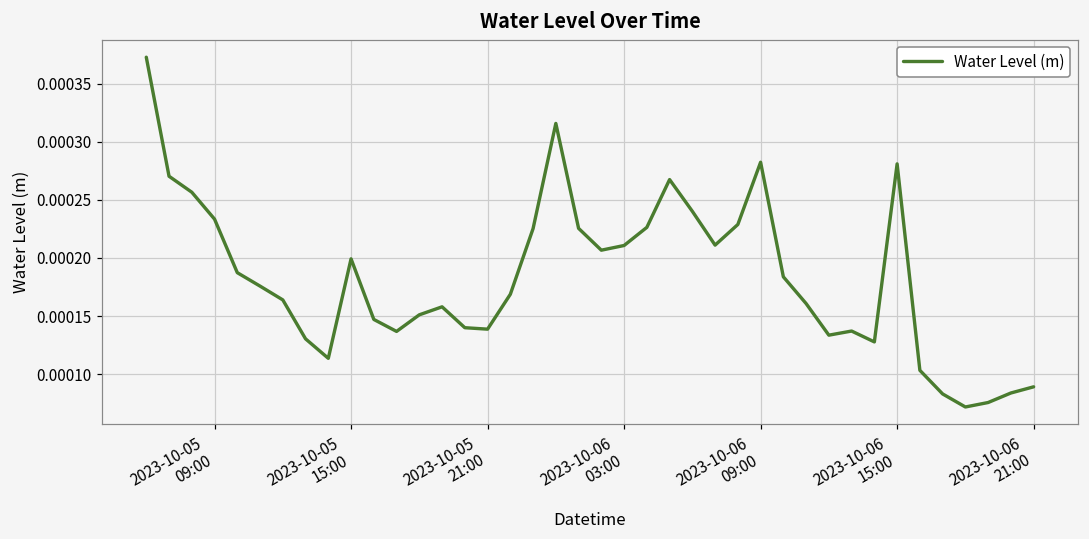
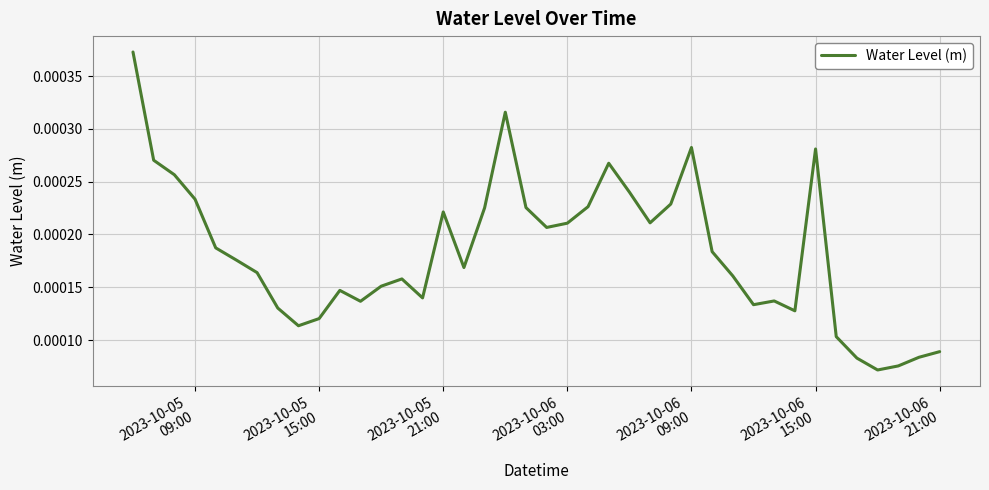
2023-10-05 15:00: 0.000199 -> 0.000120
2023-10-05 21:00: 0.000139 -> 0.000221
